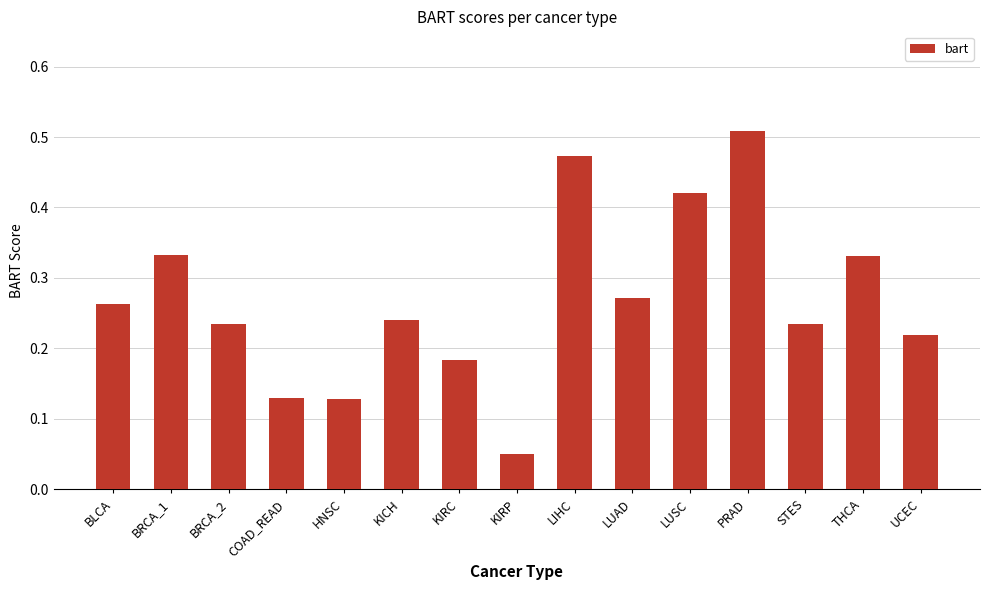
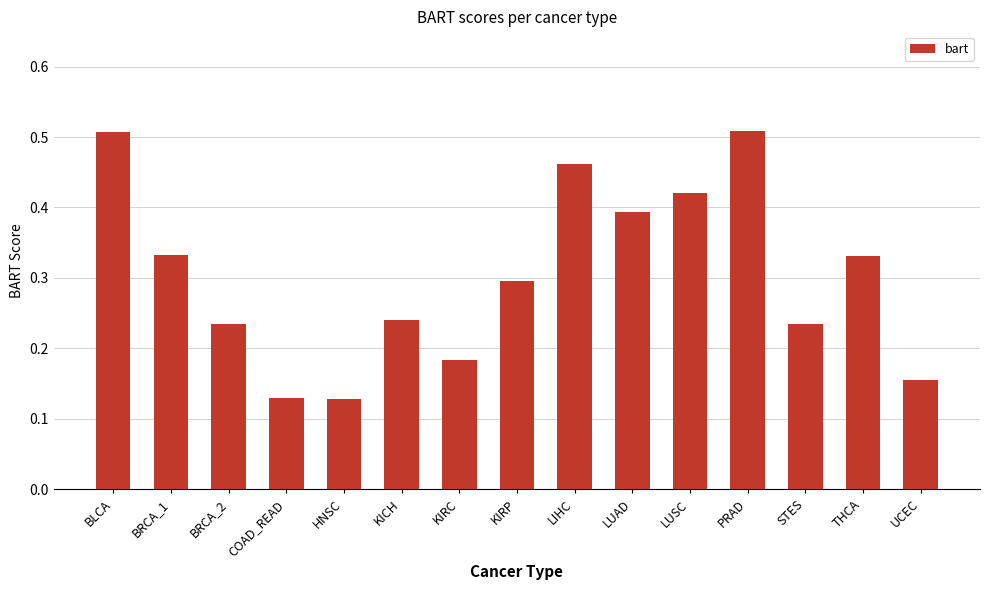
BLCA: 0.26 -> 0.51
KIRP: 0.05 -> 0.30
LIHC: 0.47 -> 0.46
LUAD: 0.27 -> 0.39
UCEC: 0.22 -> 0.16
